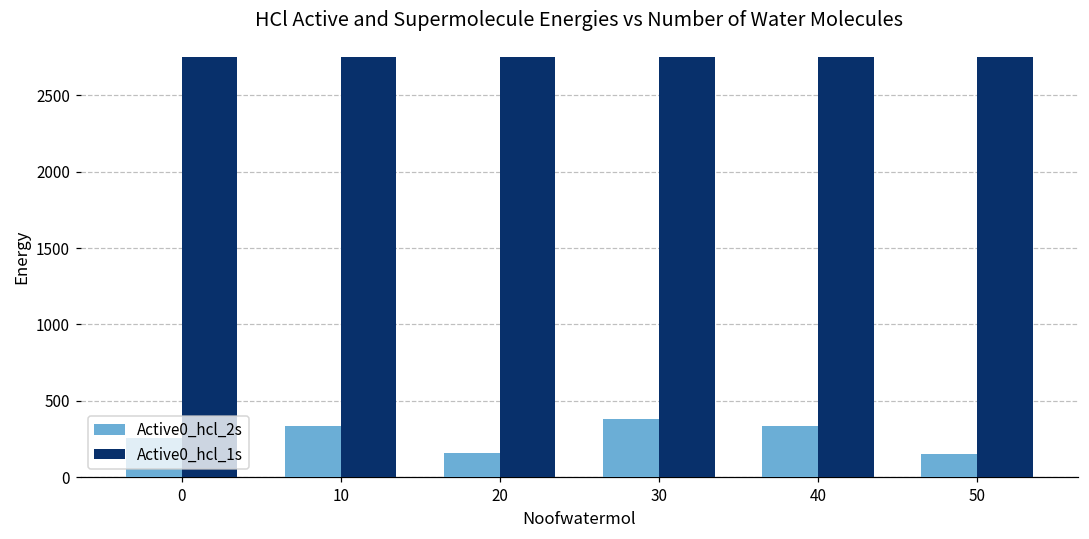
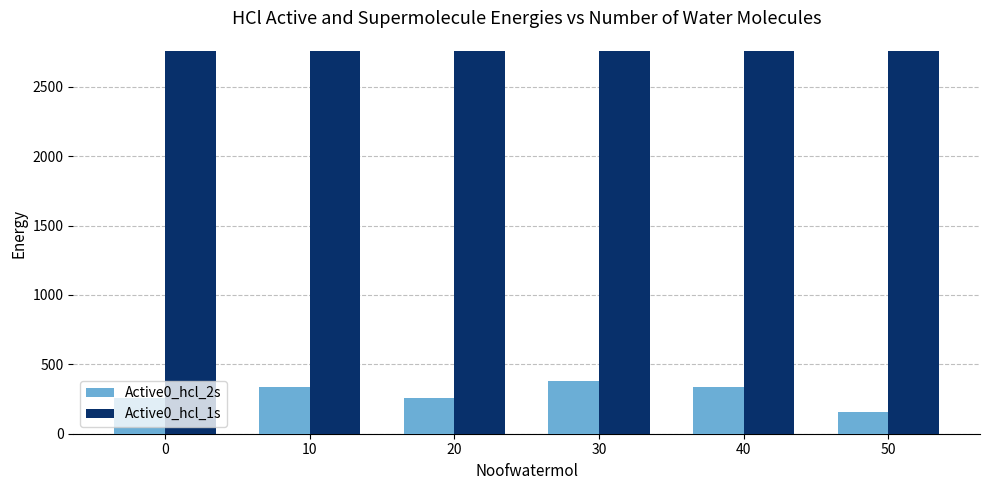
Active0_hcl_2s, 20: 160 -> 250
